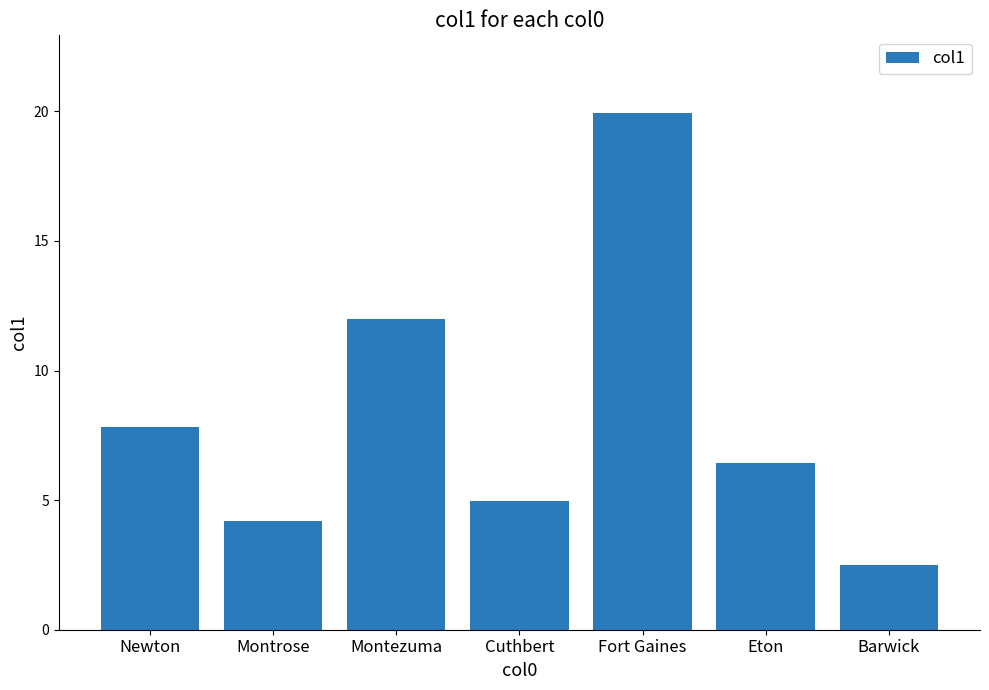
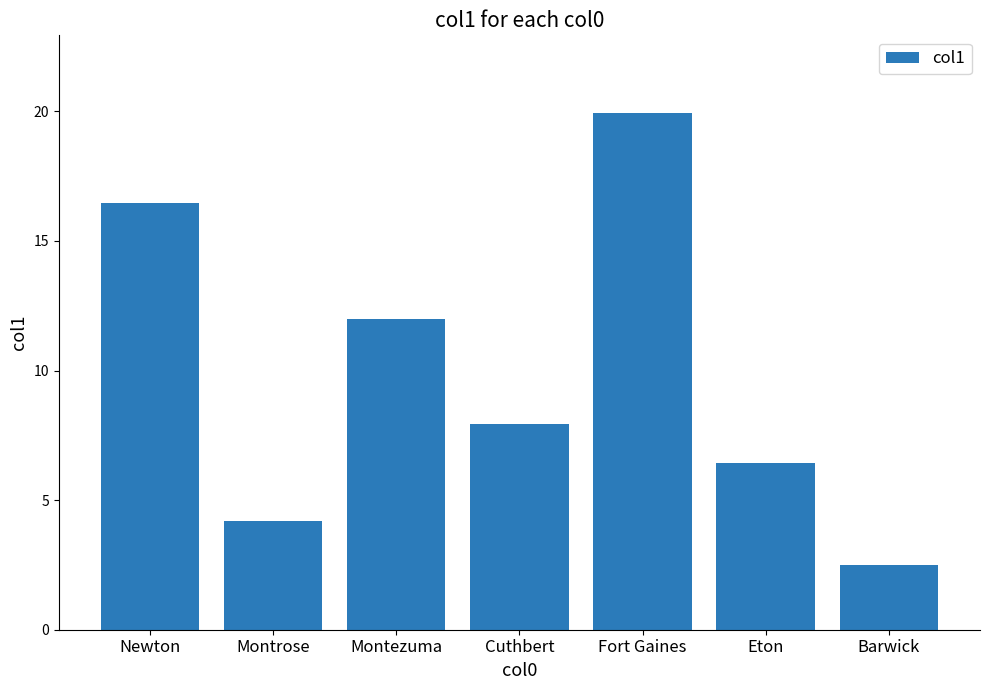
Newton: 7.8 -> 16.5
Cuthbert: 5.0 -> 7.9
